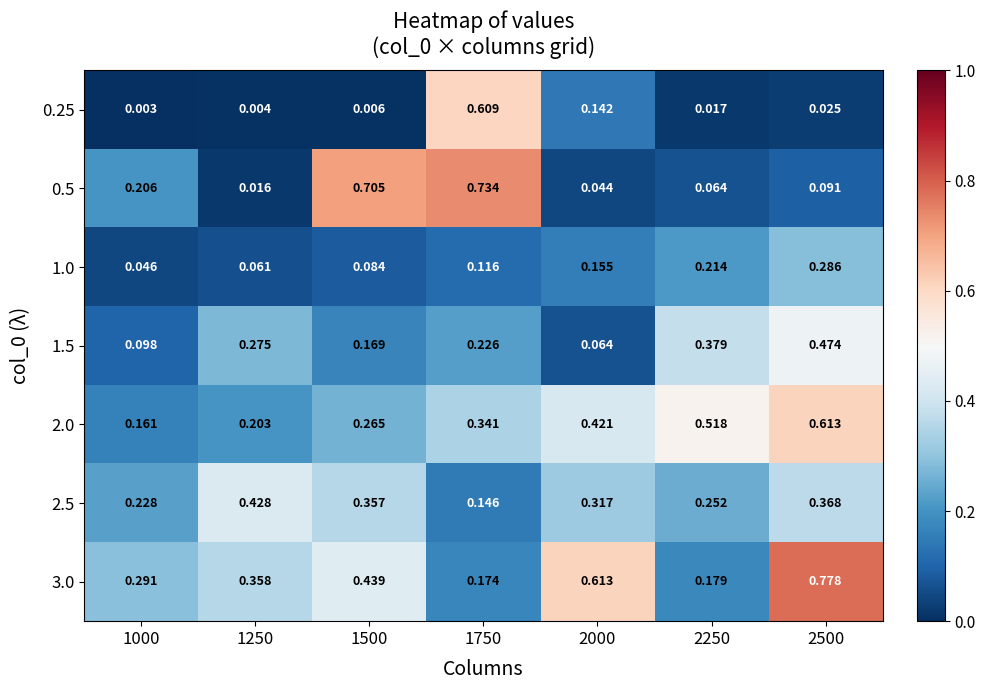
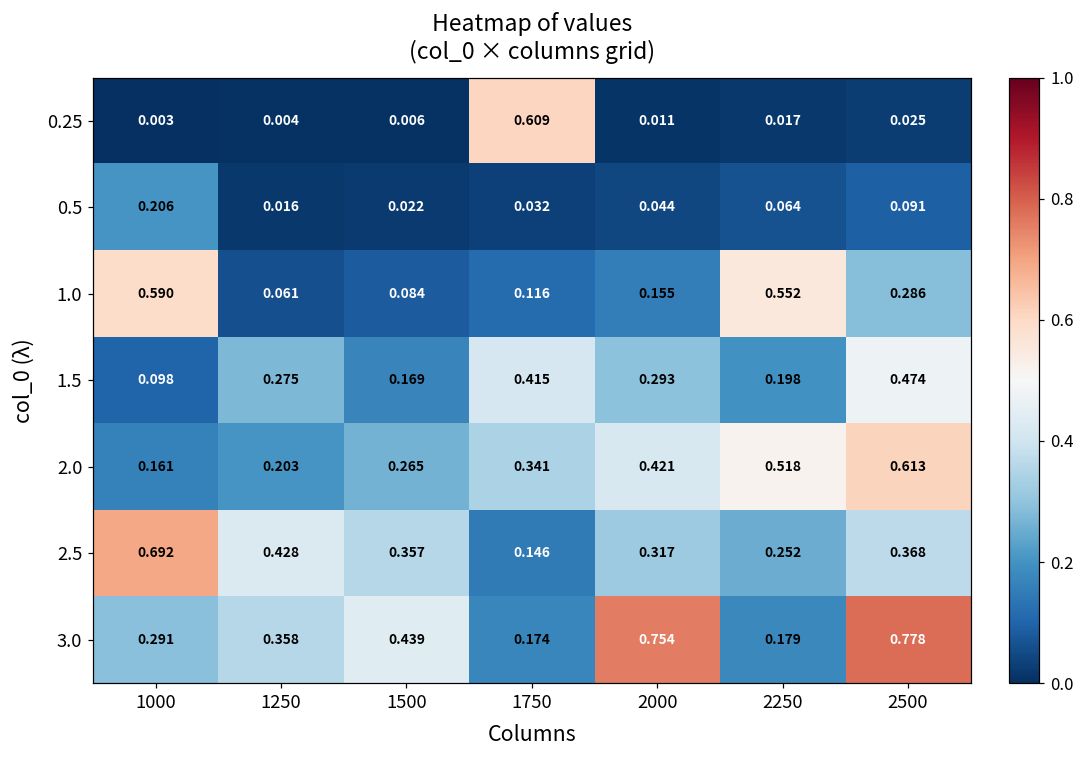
0.25, 2000: 0.142 -> 0.011
0.5, 1500: 0.705 -> 0.022
0.5, 1750: 0.734 -> 0.032
1.0, 1000: 0.046 -> 0.590
1.0, 2250: 0.214 -> 0.552
1.5, 1750: 0.226 -> 0.415
1.5, 2000: 0.064 -> 0.293
1.5, 2250: 0.379 -> 0.198
2.5, 1000: 0.228 -> 0.692
3.0, 2000: 0.613 -> 0.754
